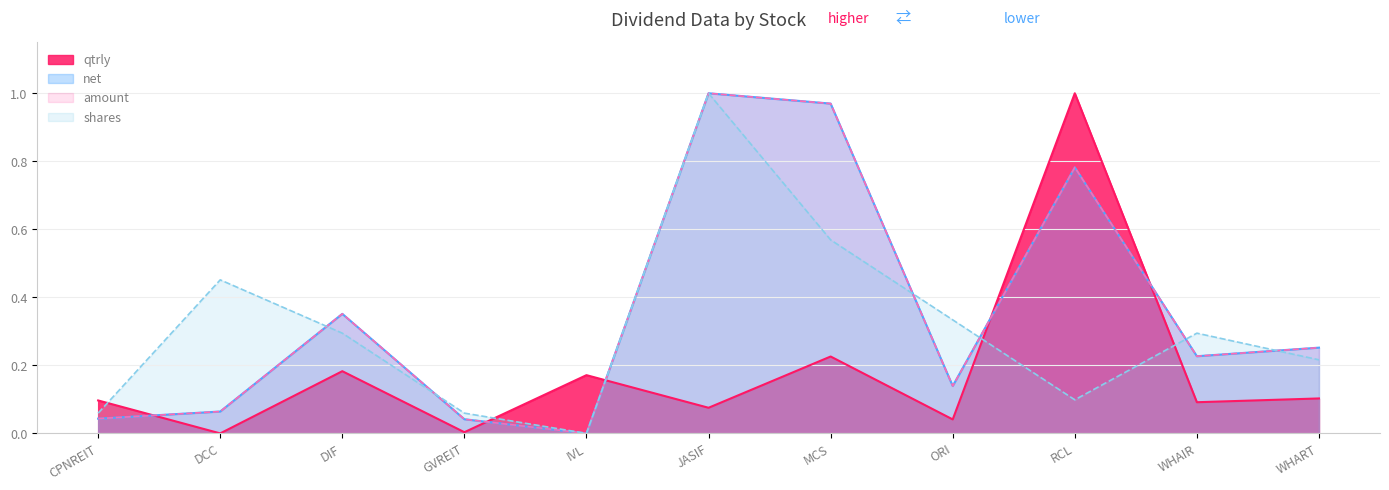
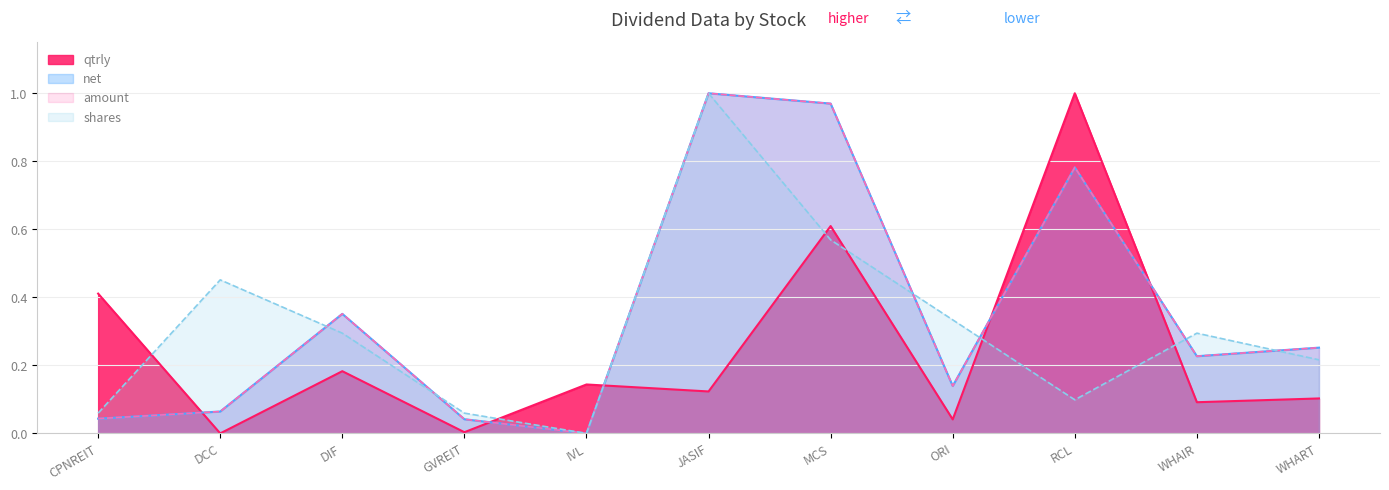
qtrly, CPNREIT: 0.10 -> 0.41
qtrly, IVL: 0.17 -> 0.14
qtrly, JASIF: 0.08 -> 0.12
qtrly, MCS: 0.23 -> 0.61
